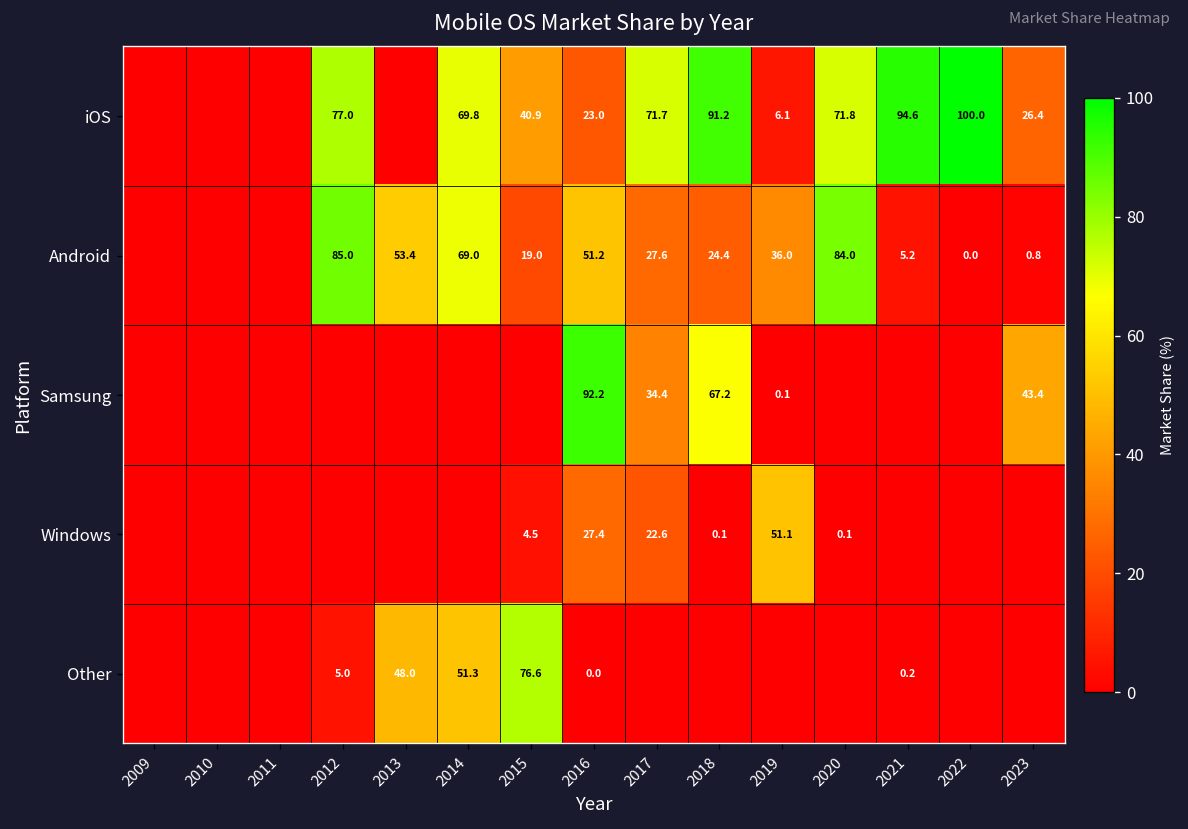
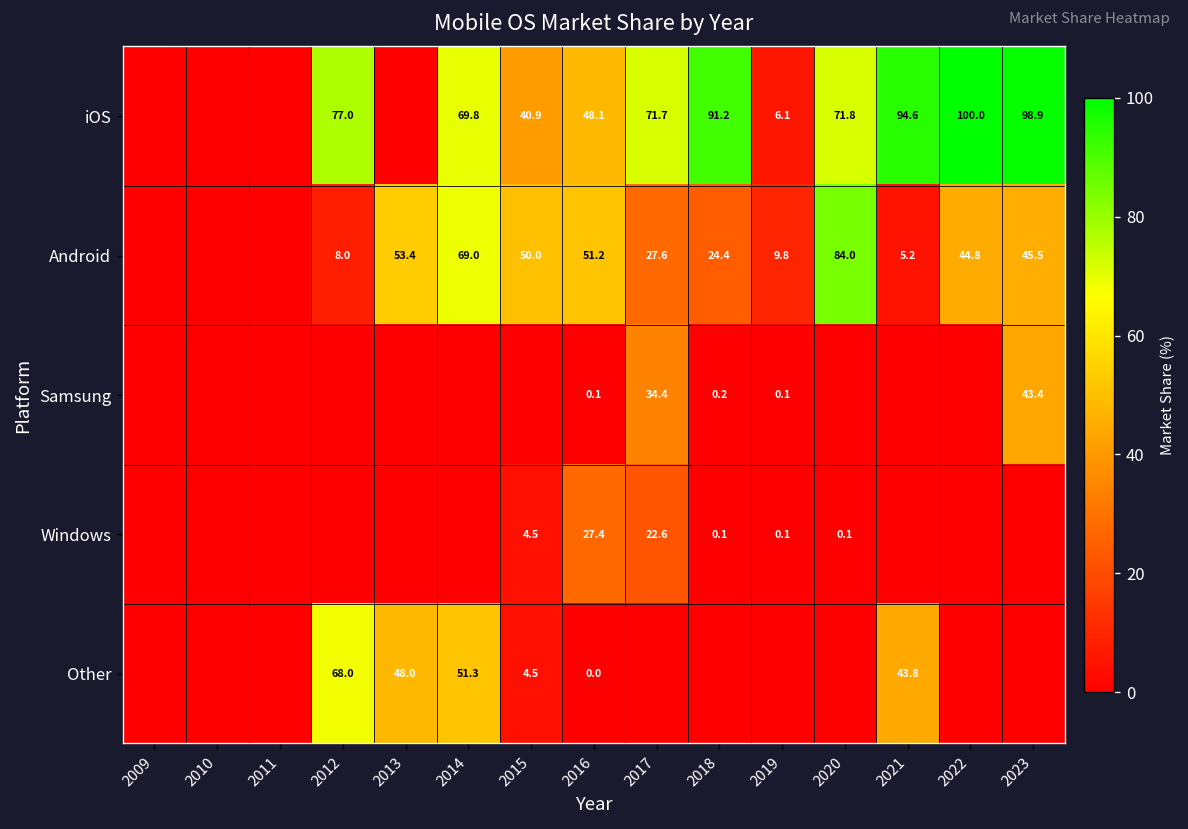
iOS, 2016: 23.0 -> 48.1
iOS, 2023: 26.4 -> 98.9
Android, 2012: 85.0 -> 8.0
Android, 2015: 19.0 -> 50.0
Android, 2019: 36.0 -> 9.8
Android, 2022: 0.0 -> 44.8
Android, 2023: 0.8 -> 45.5
Samsung, 2016: 92.2 -> 0.1
Samsung, 2018: 67.2 -> 0.2
Windows, 2019: 51.1 -> 0.1
Other, 2012: 5.0 -> 68.0
Other, 2015: 76.6 -> 4.5
Other, 2021: 0.2 -> 43.8
